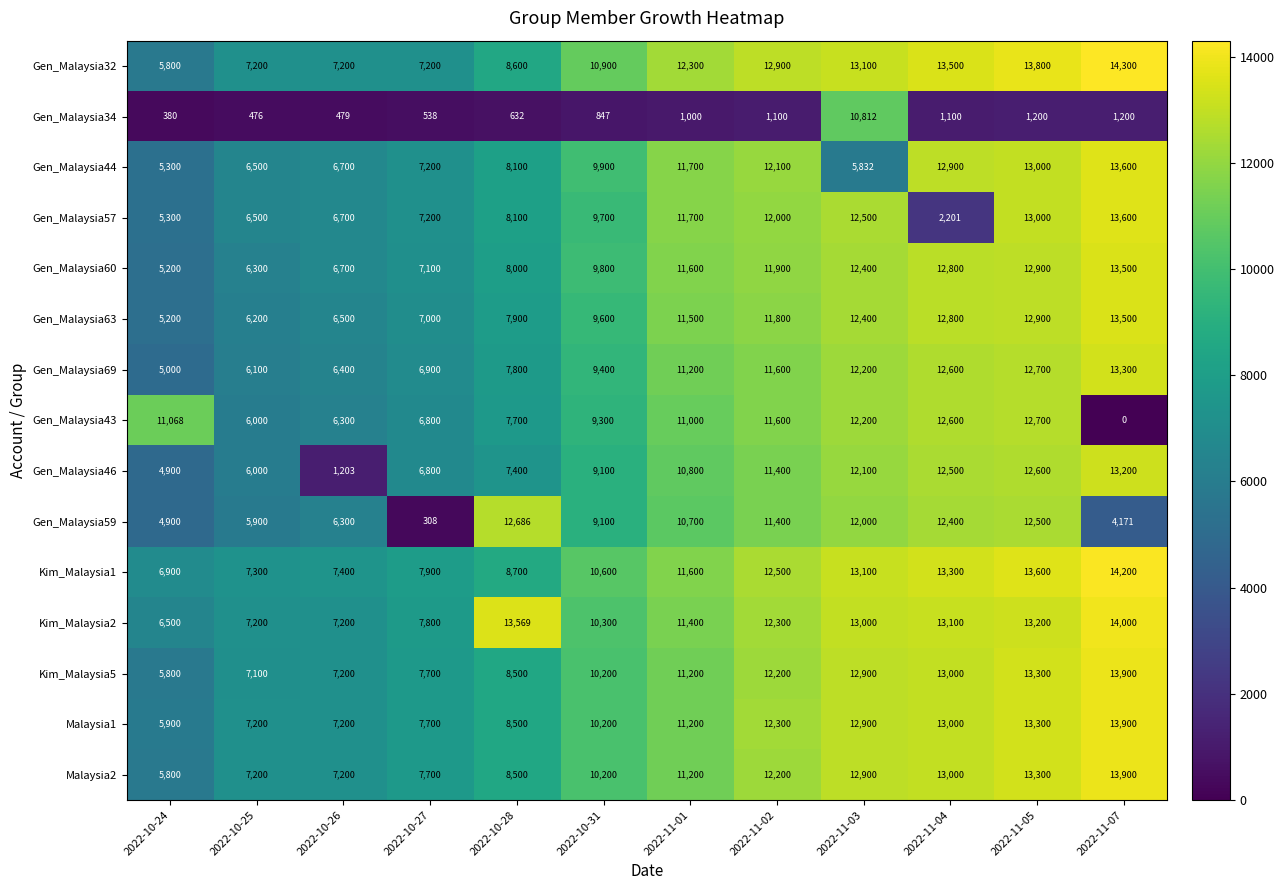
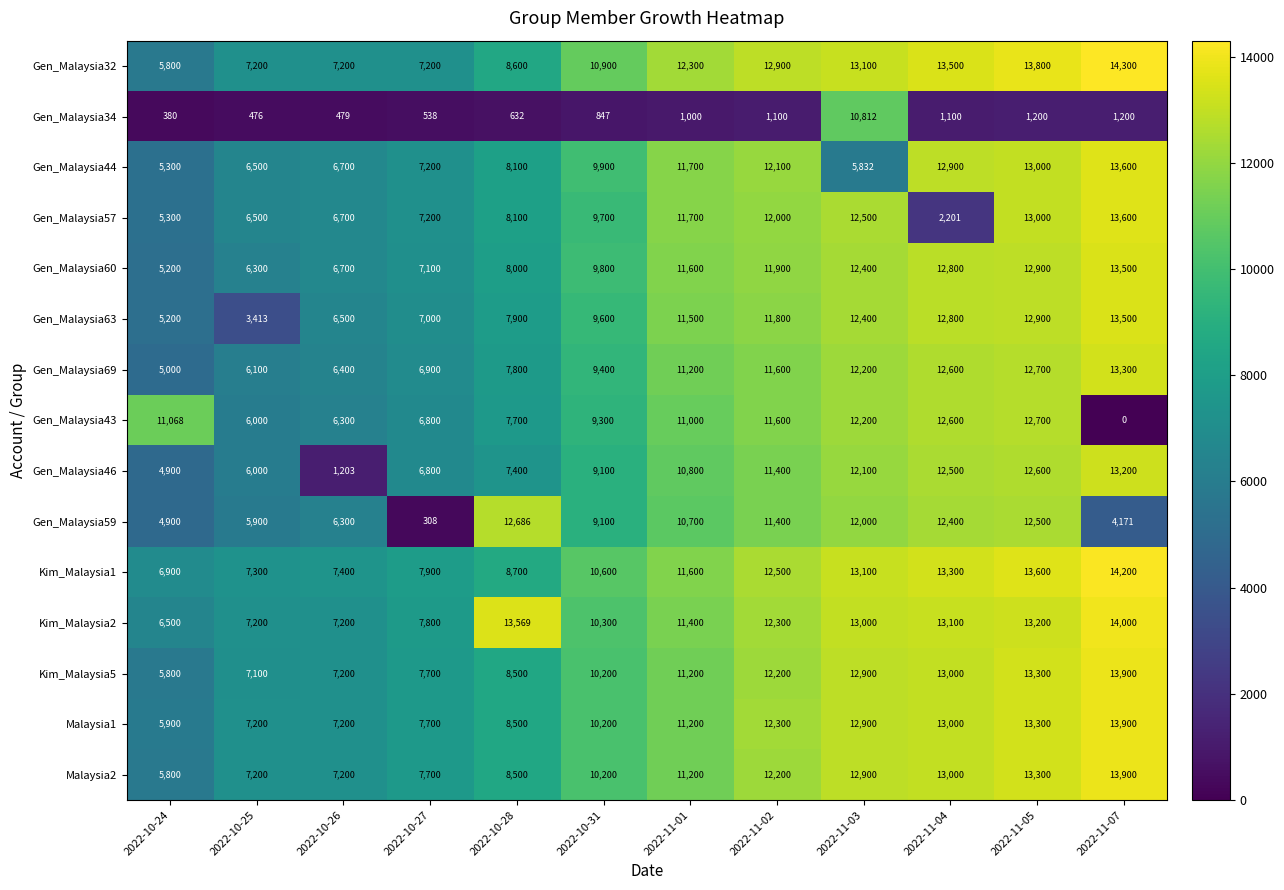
Gen_Malaysia63, 2022-10-25: 6,200 -> 3,413
